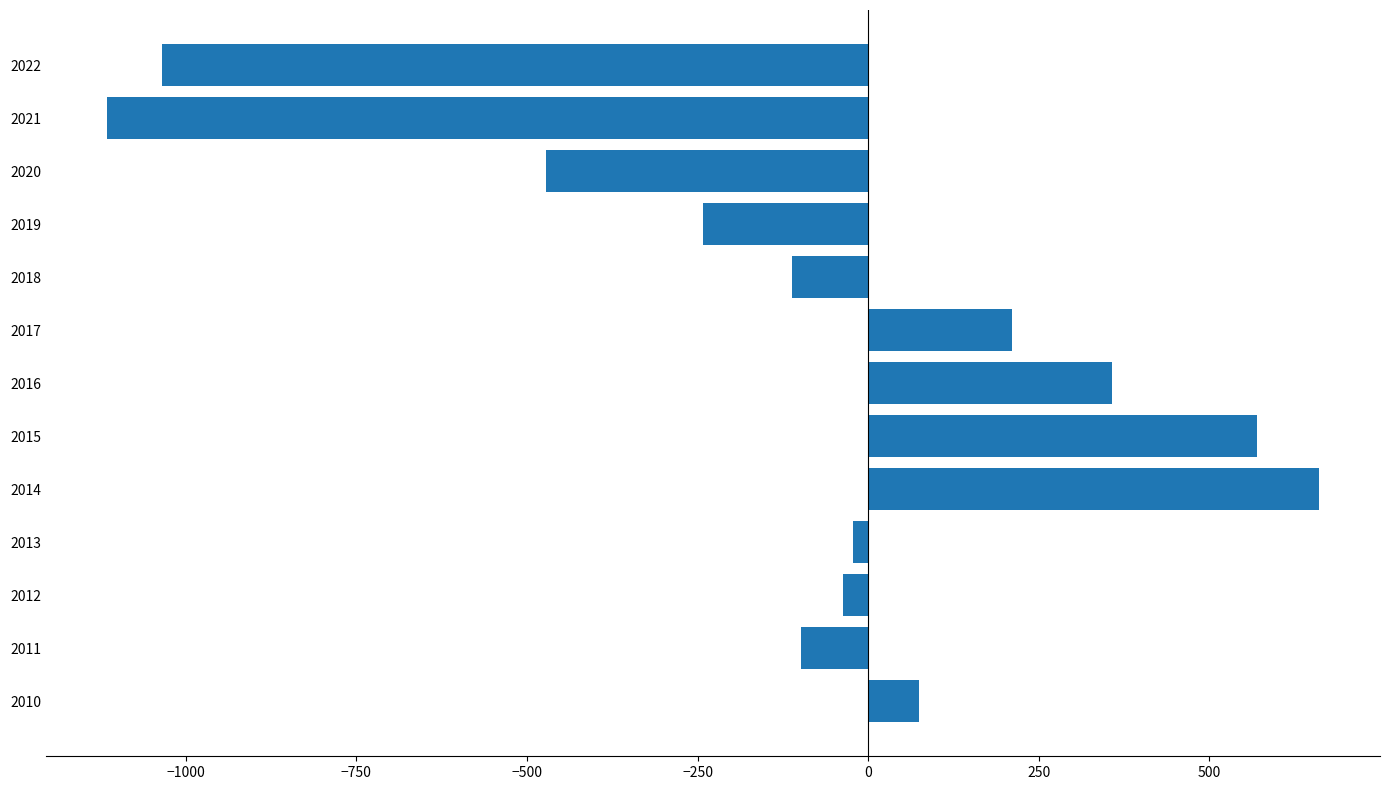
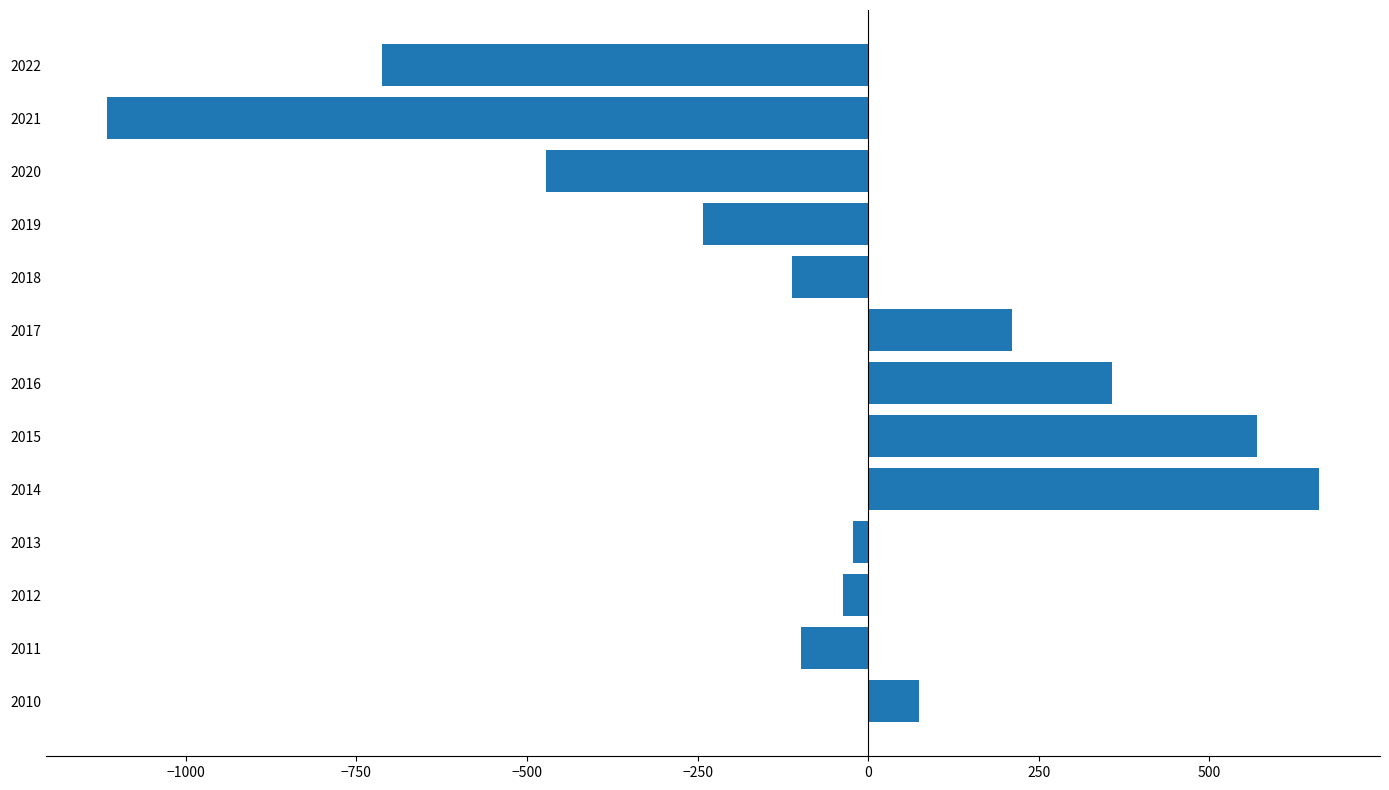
2022: -1030 -> -710
